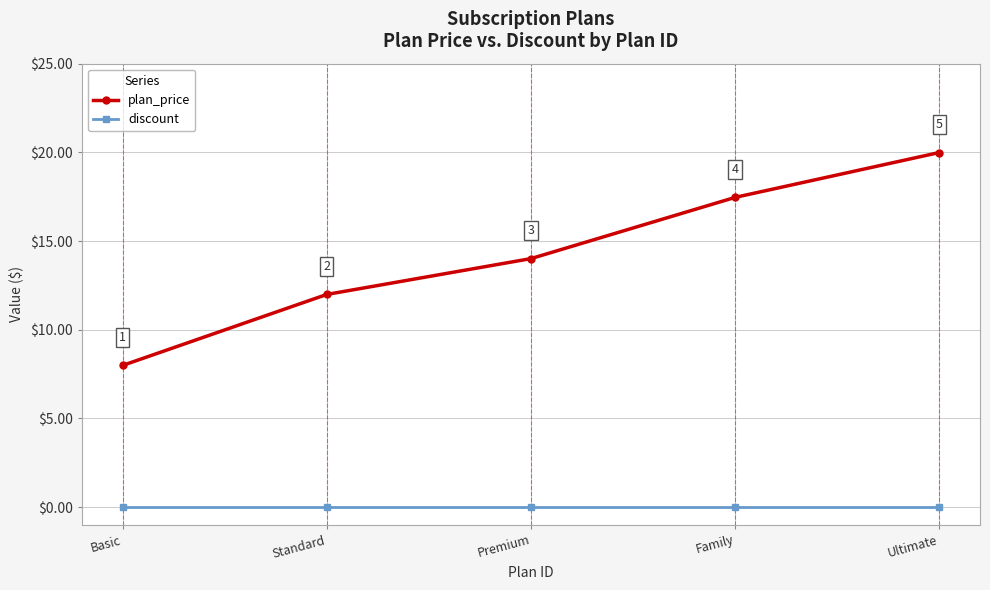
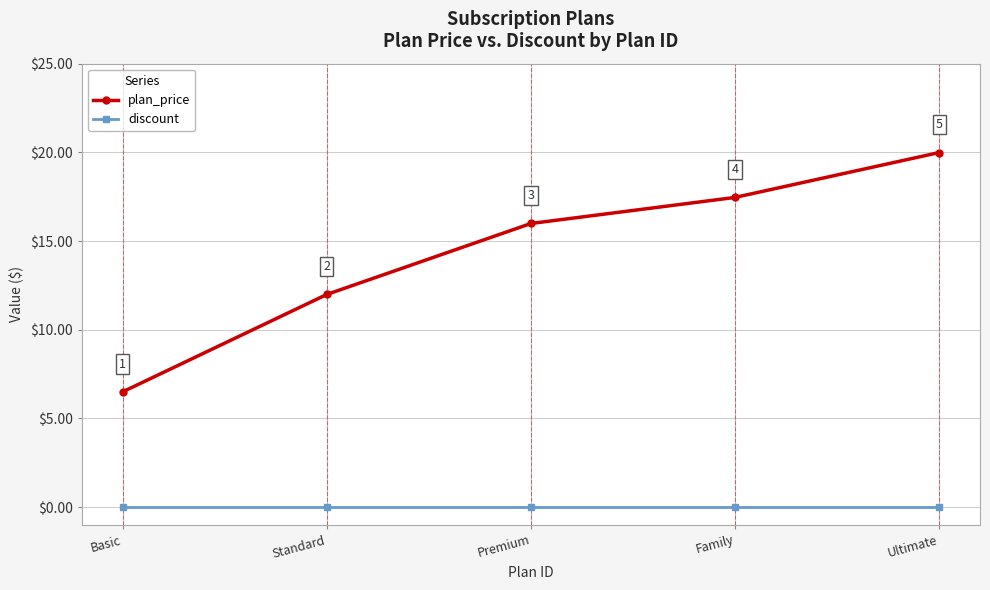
plan_price, Basic: $8.0 -> $6.5
plan_price, Premium: $14.0 -> $16.0
